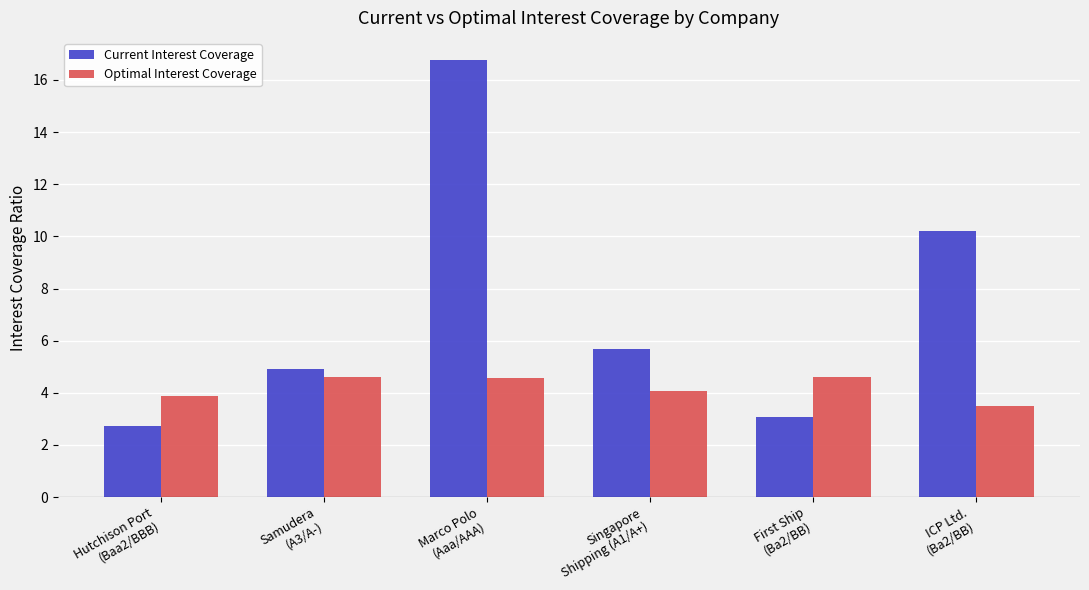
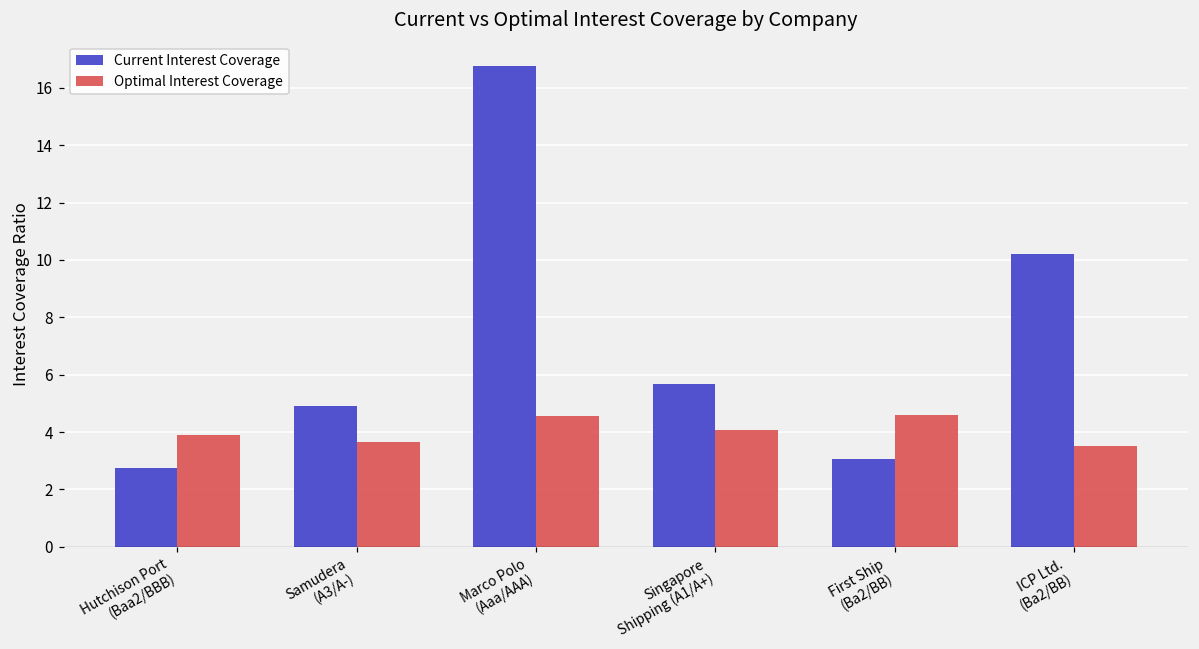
Optimal Interest Coverage, Samudera (A3/A-): 4.6 -> 3.7
